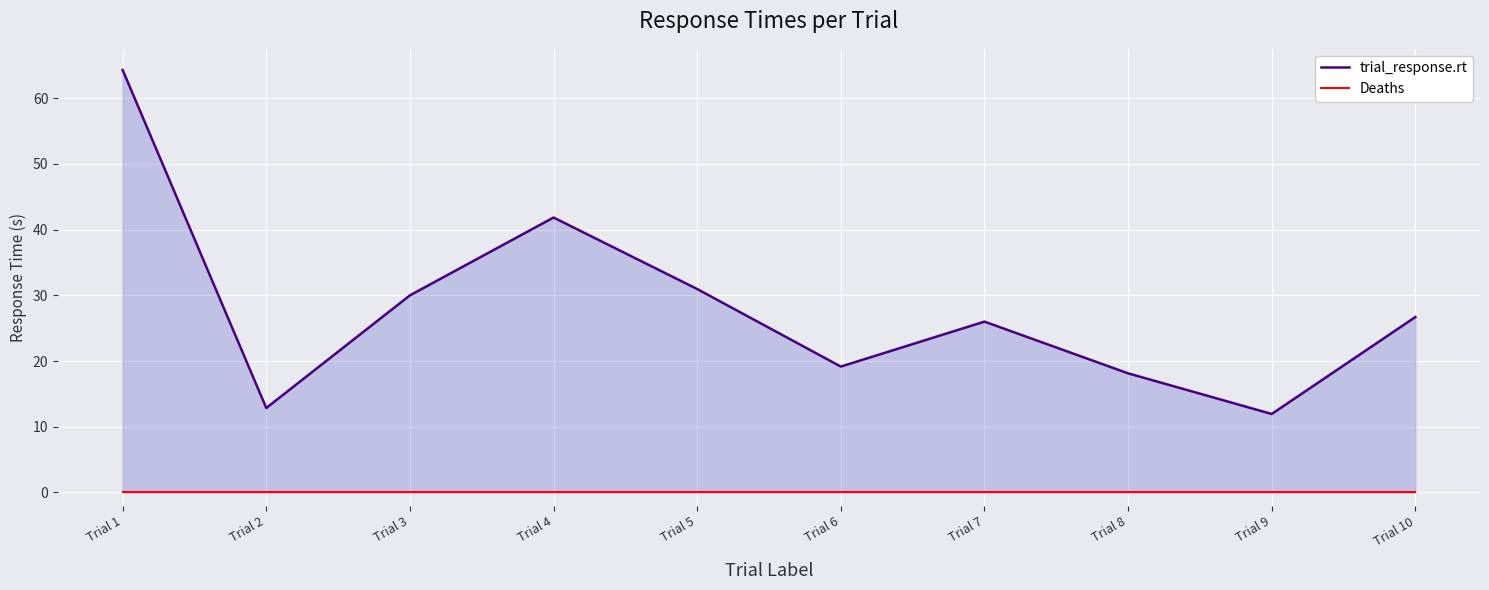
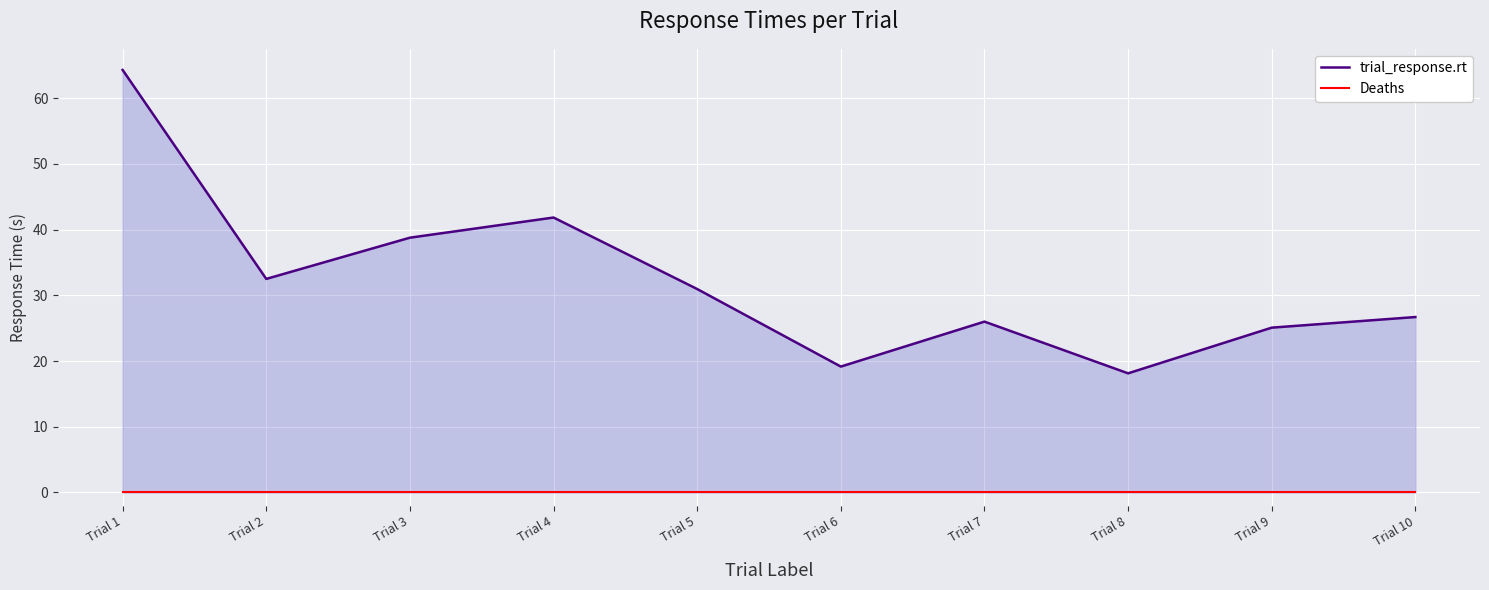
trial_response.rt, Trial 2: 13 -> 32
trial_response.rt, Trial 3: 30 -> 39
trial_response.rt, Trial 9: 12 -> 25
